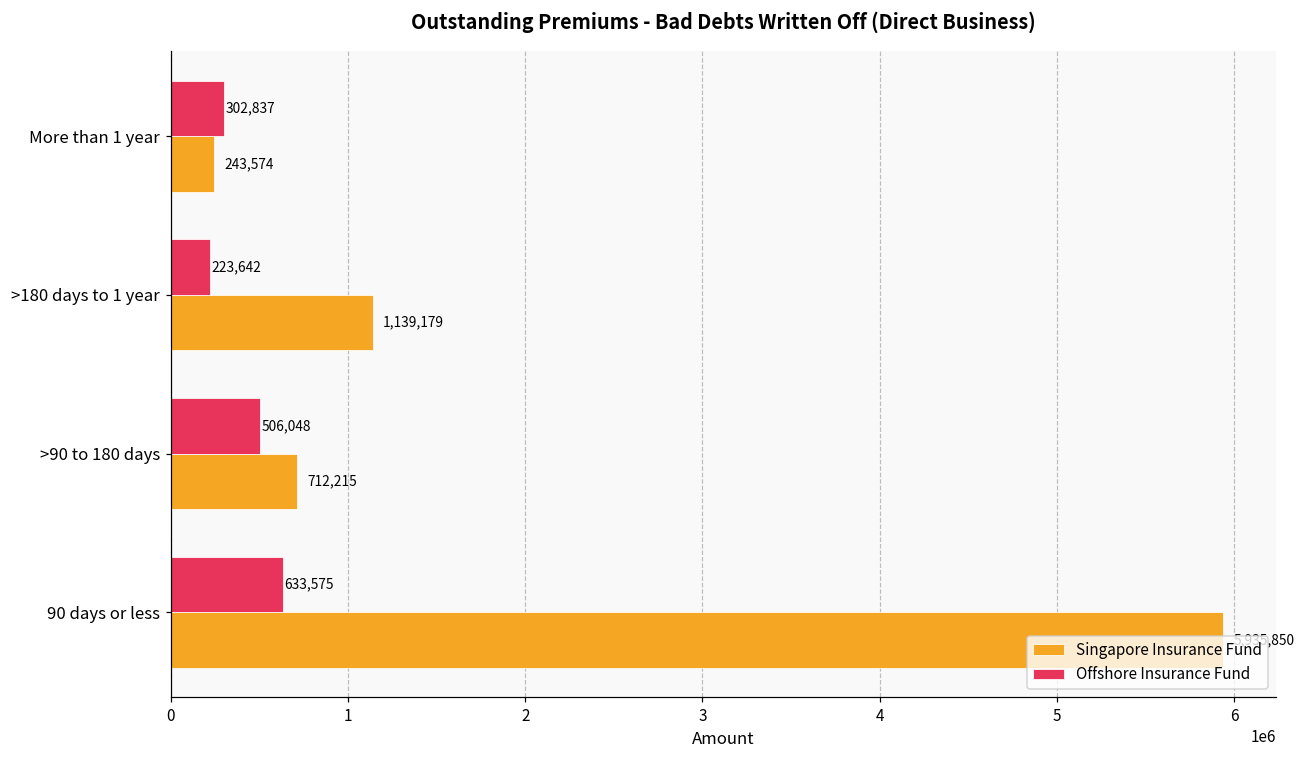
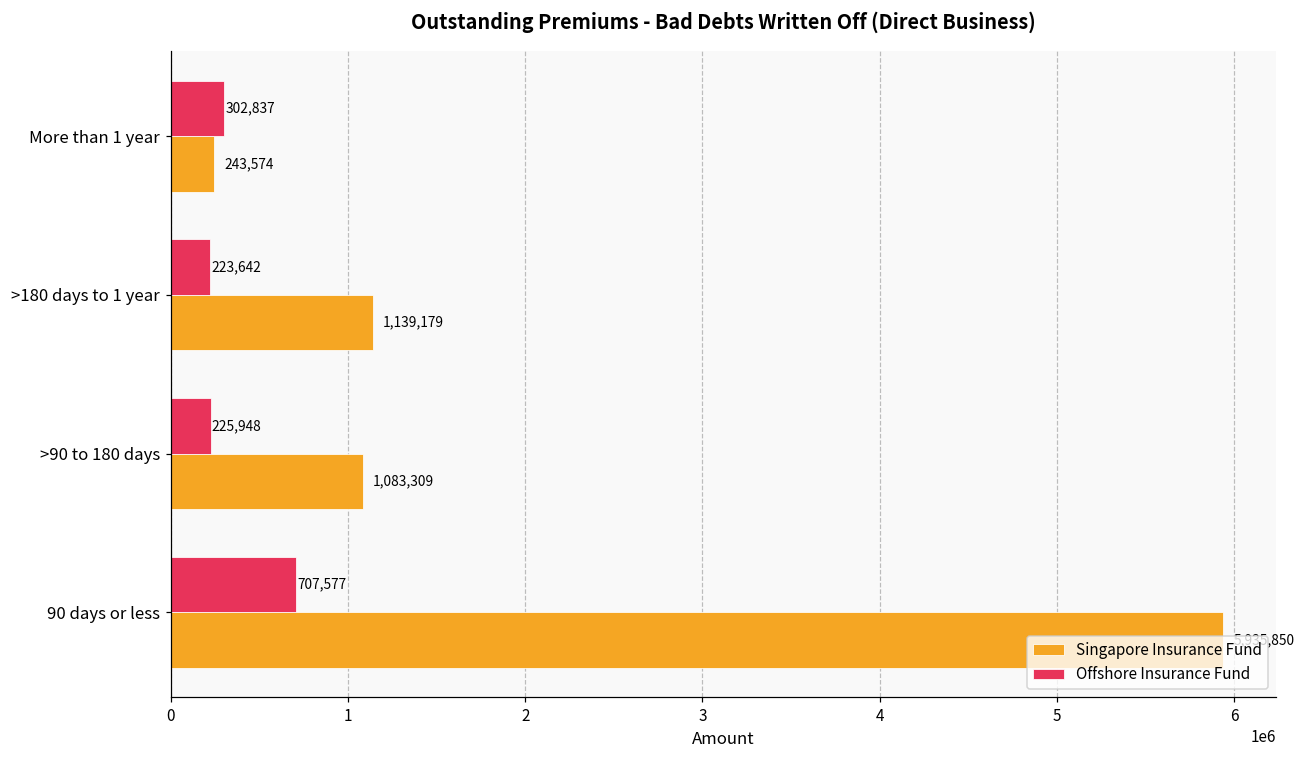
Offshore Insurance Fund, >90 to 180 days: 506,048 -> 225,948
Singapore Insurance Fund, >90 to 180 days: 712,215 -> 1,083,309
Offshore Insurance Fund, 90 days or less: 633,575 -> 707,577
